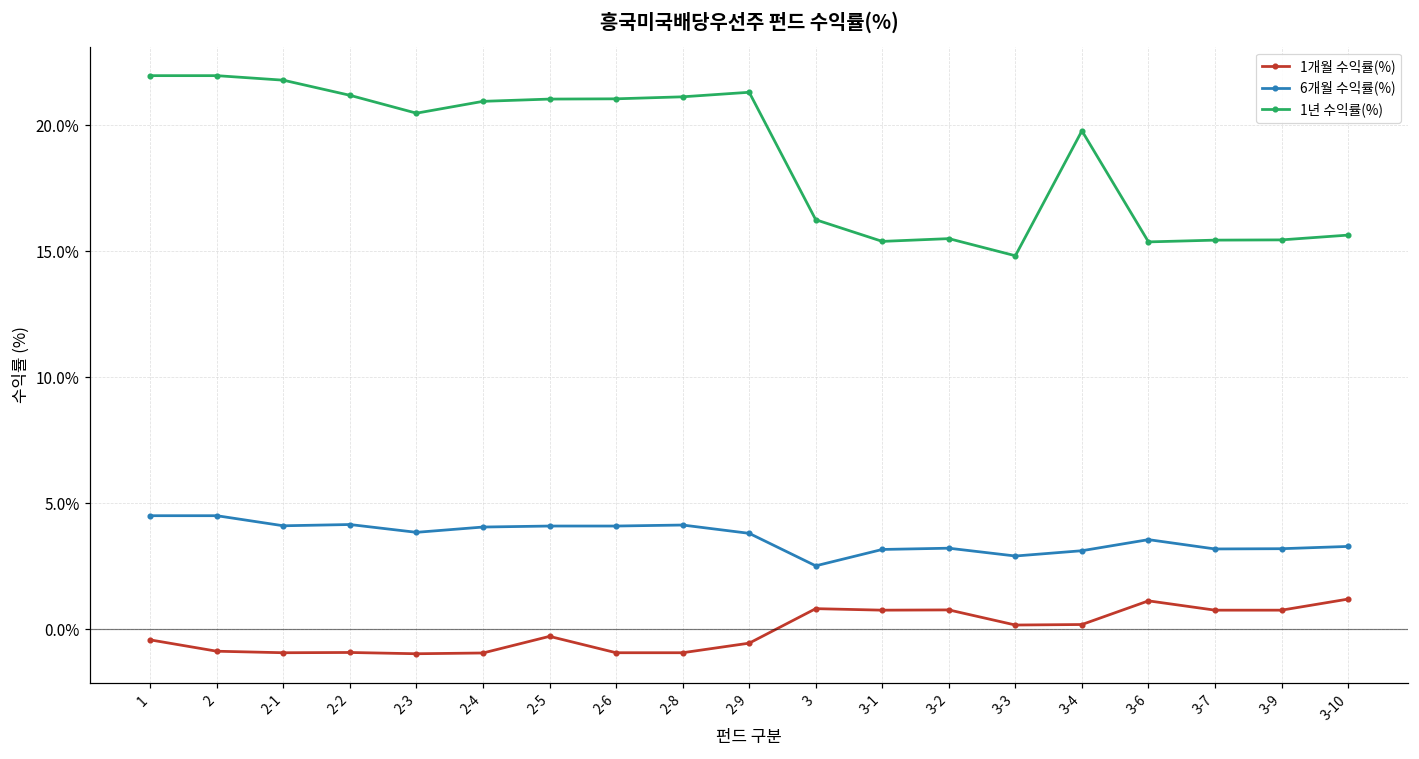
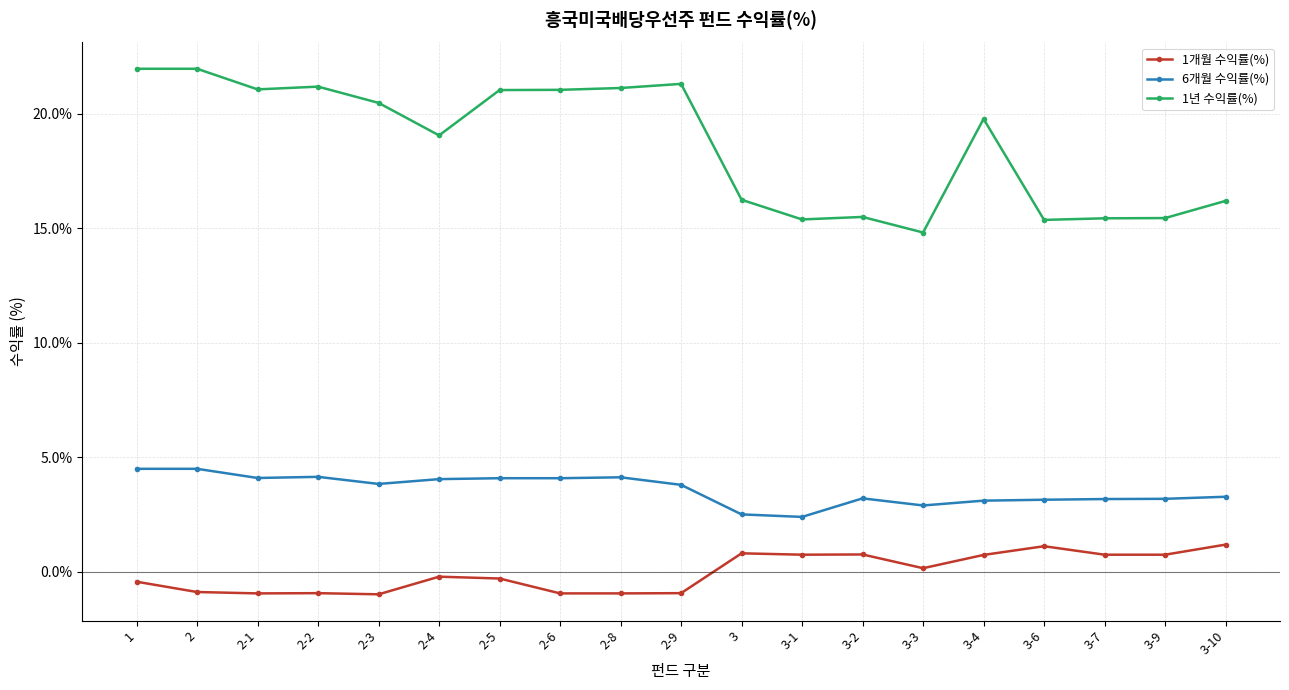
1년 수익률(%), 2-1: 21.8% -> 21.1%
1개월 수익률(%), 2-4: -1.0% -> -0.2%
1년 수익률(%), 2-4: 21.0% -> 19.1%
1개월 수익률(%), 2-9: -0.6% -> -0.9%
6개월 수익률(%), 3-1: 3.2% -> 2.4%
1개월 수익률(%), 3-4: 0.2% -> 0.7%
6개월 수익률(%), 3-6: 3.6% -> 3.2%
1년 수익률(%), 3-10: 15.6% -> 16.2%
